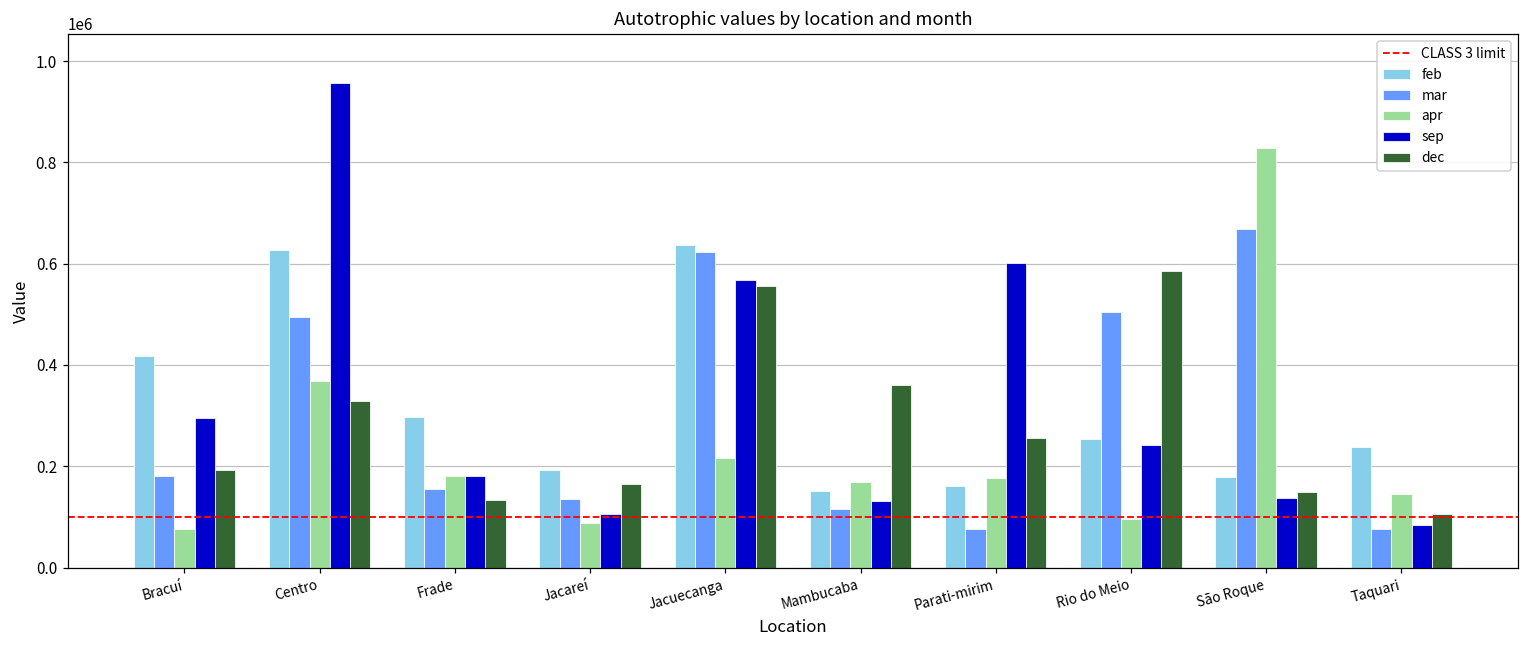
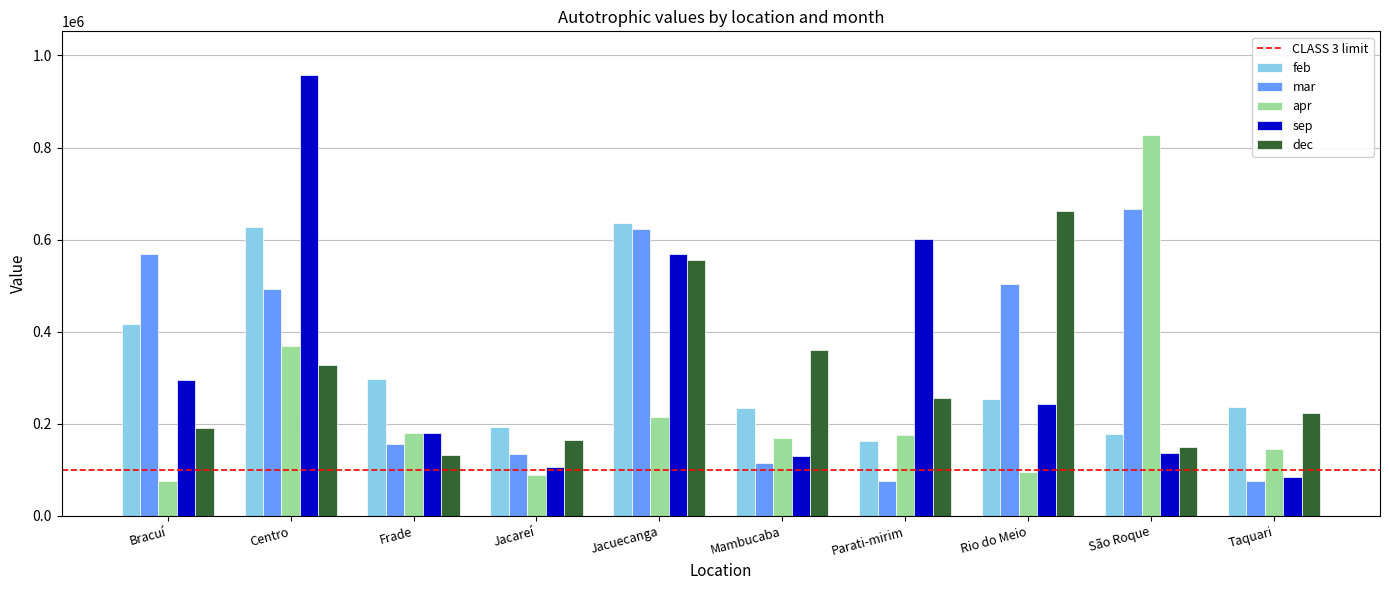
mar, Bracuí: 180000 -> 570000
feb, Mambucaba: 150000 -> 230000
dec, Rio do Meio: 590000 -> 660000
dec, Taquari: 110000 -> 220000
